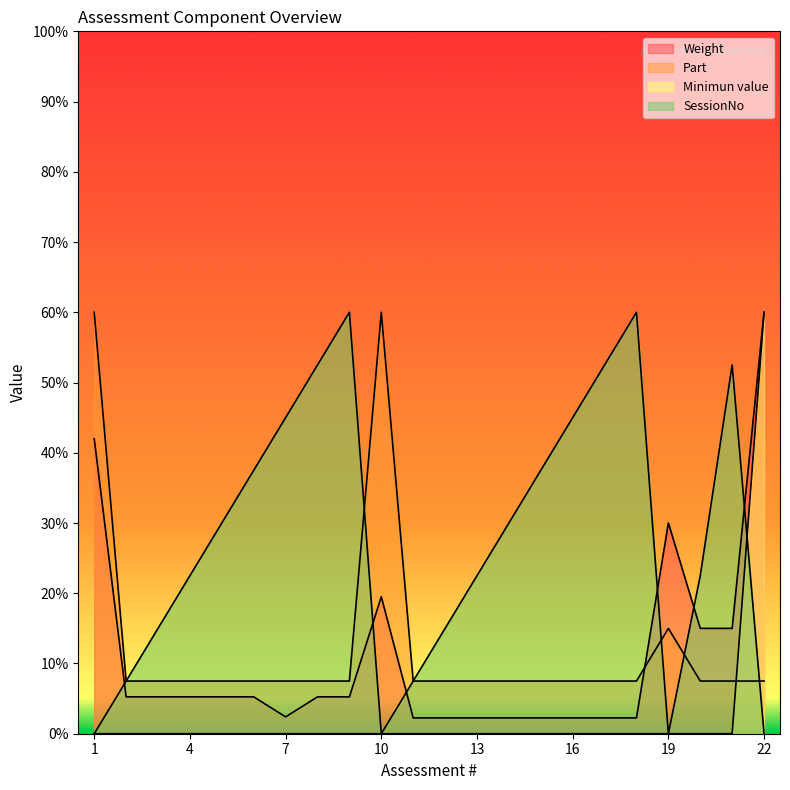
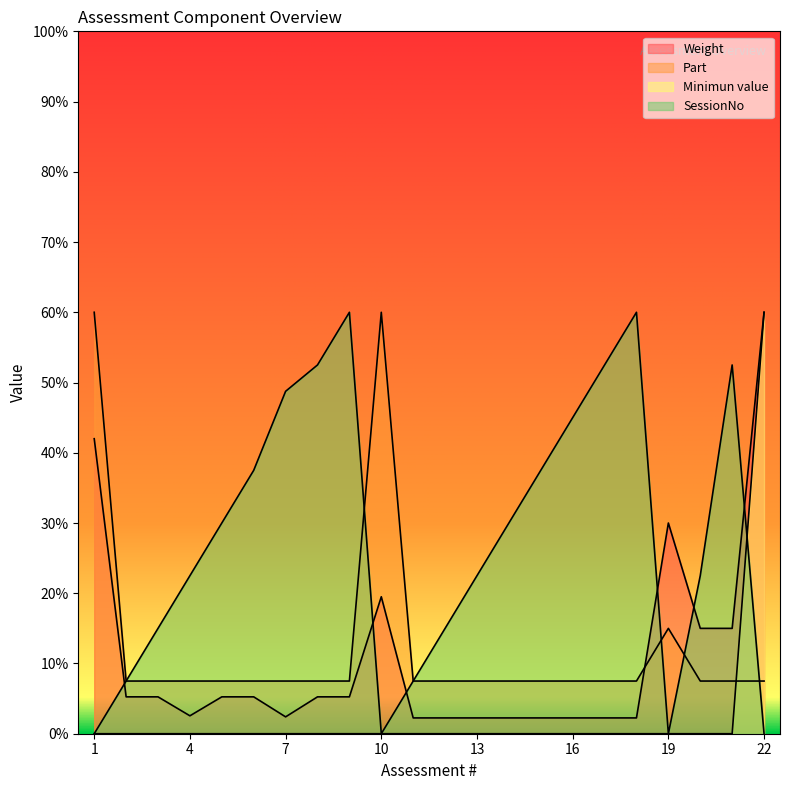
Weight, 4: 5% -> 3%
SessionNo, 7: 45% -> 49%
